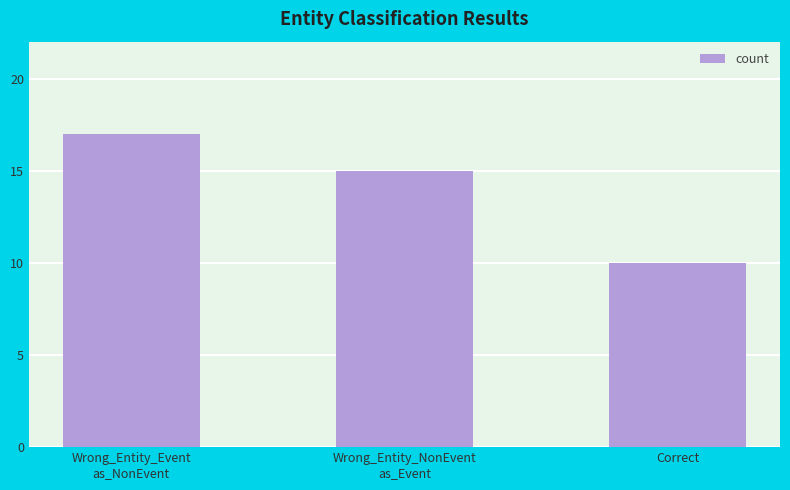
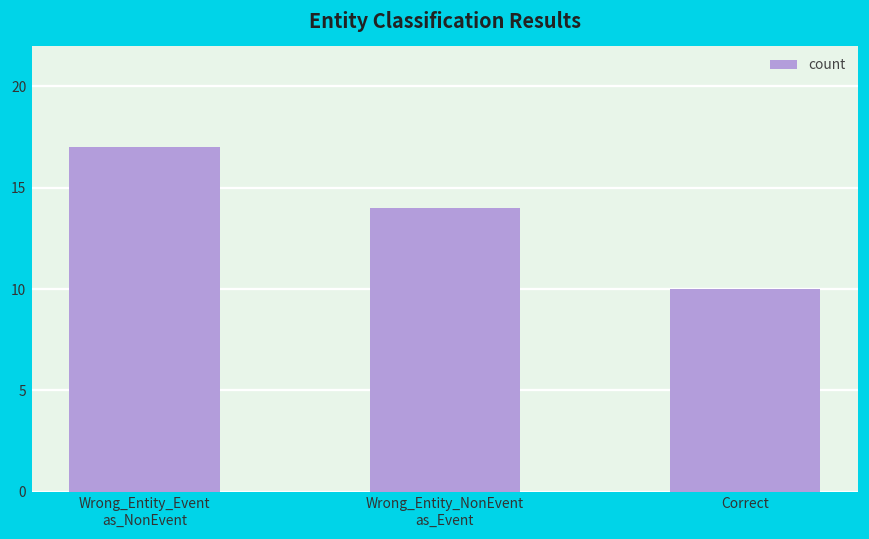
Wrong_Entity_NonEvent as_Event: 15 -> 14
